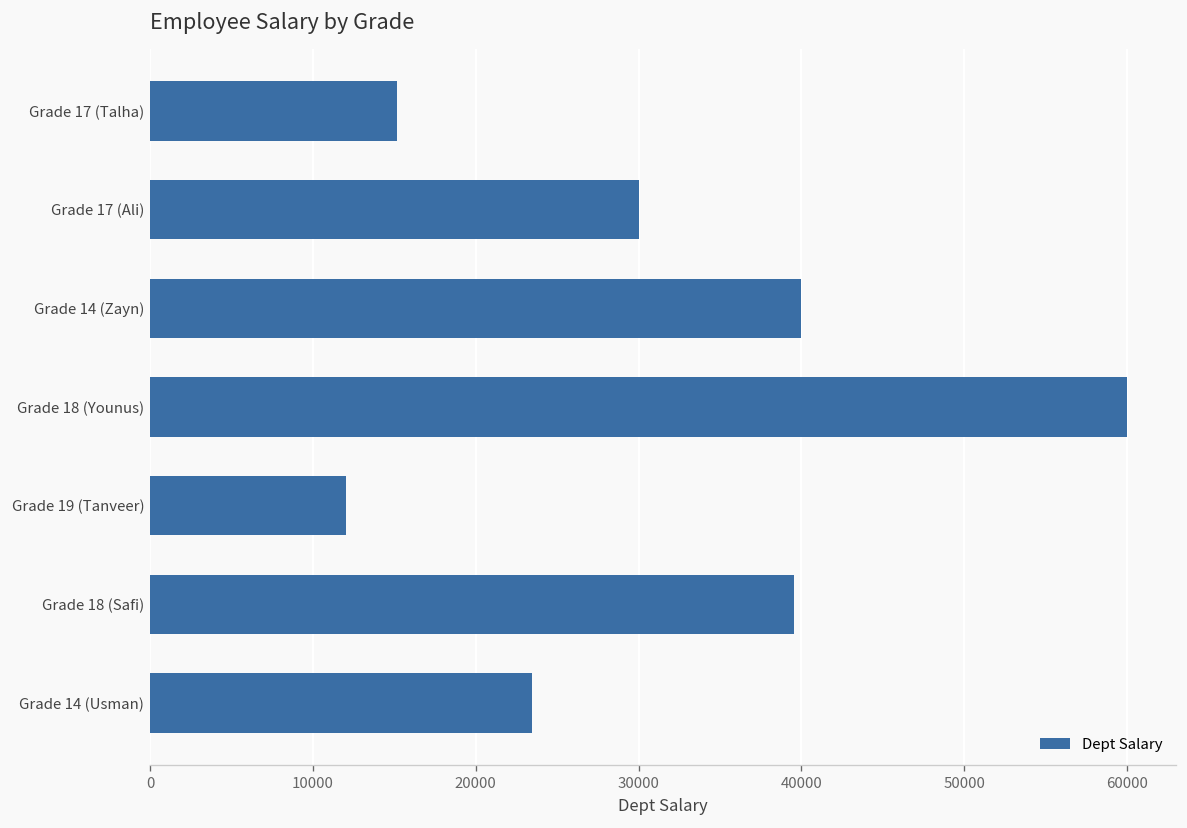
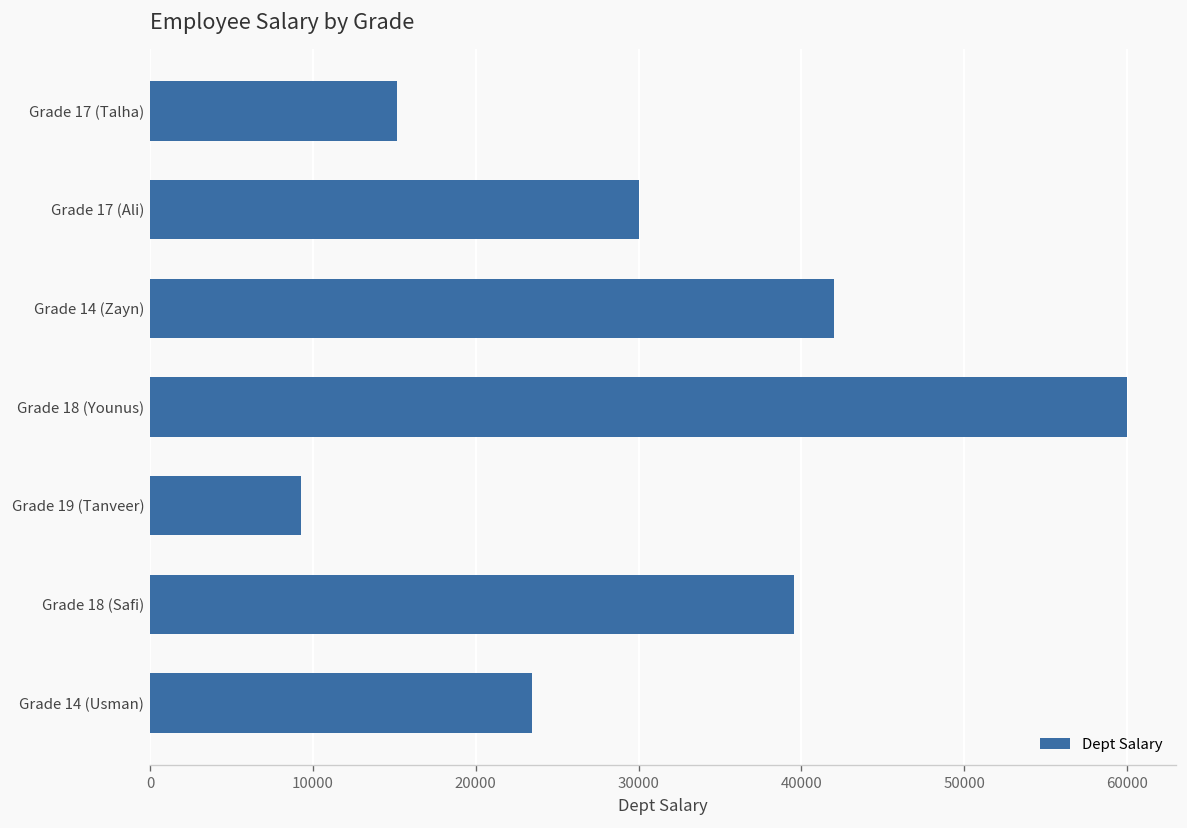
Grade 14 (Zayn): 40000 -> 42000
Grade 19 (Tanveer): 12000 -> 9300
